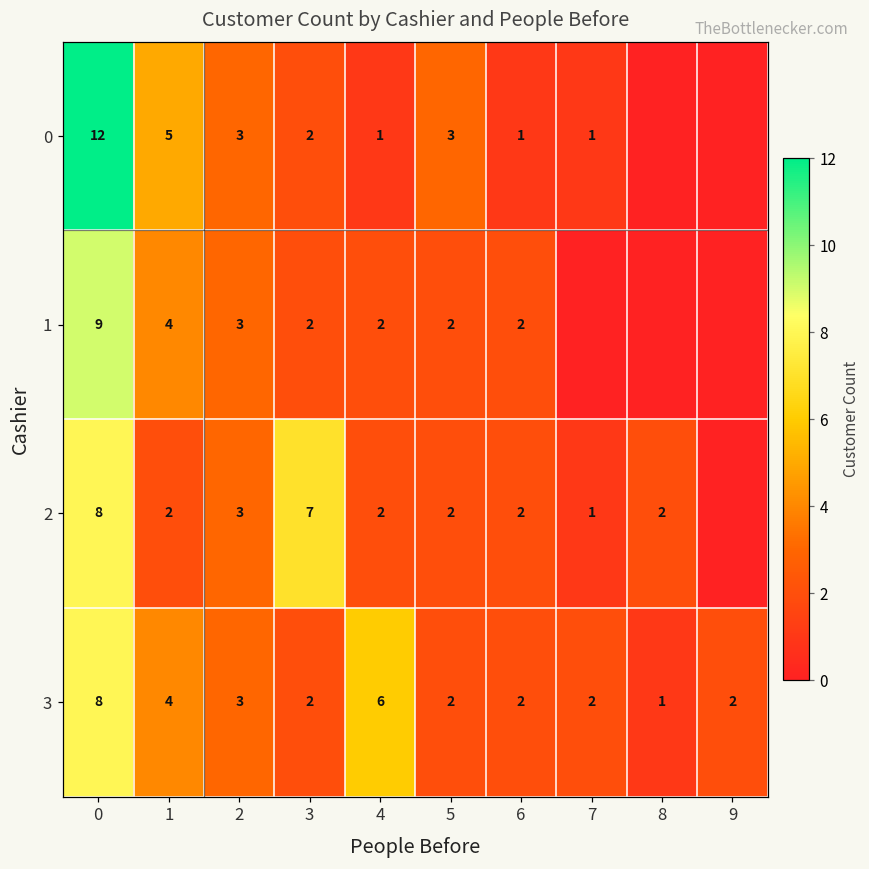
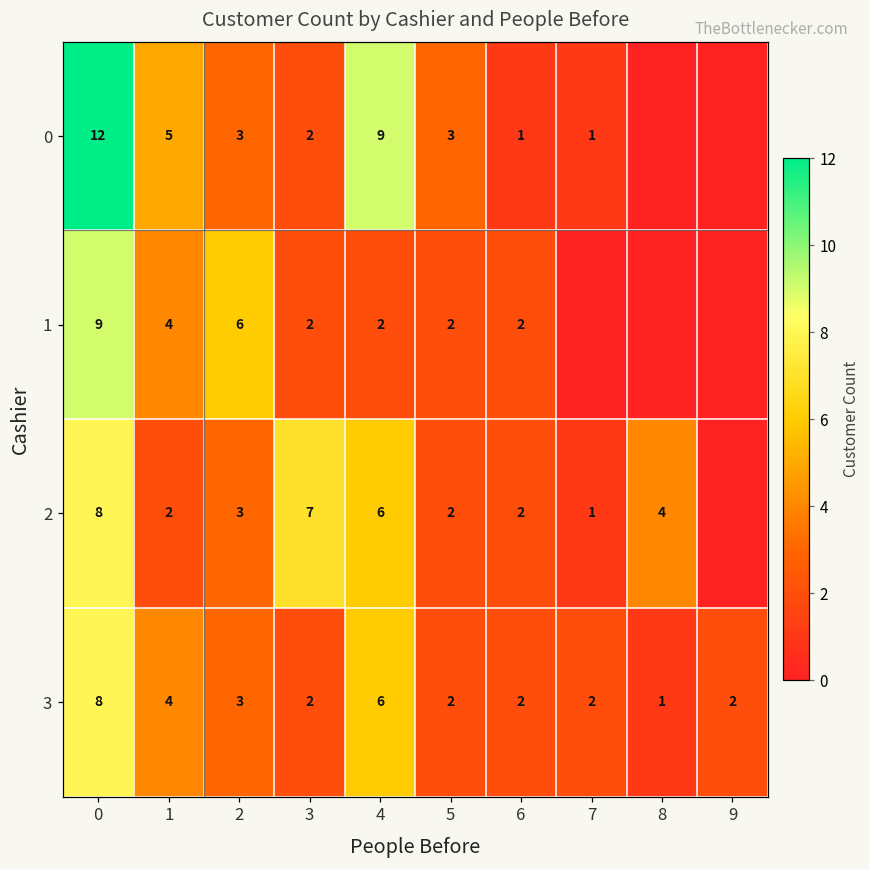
0, 4: 1 -> 9
1, 2: 3 -> 6
2, 4: 2 -> 6
2, 8: 2 -> 4
